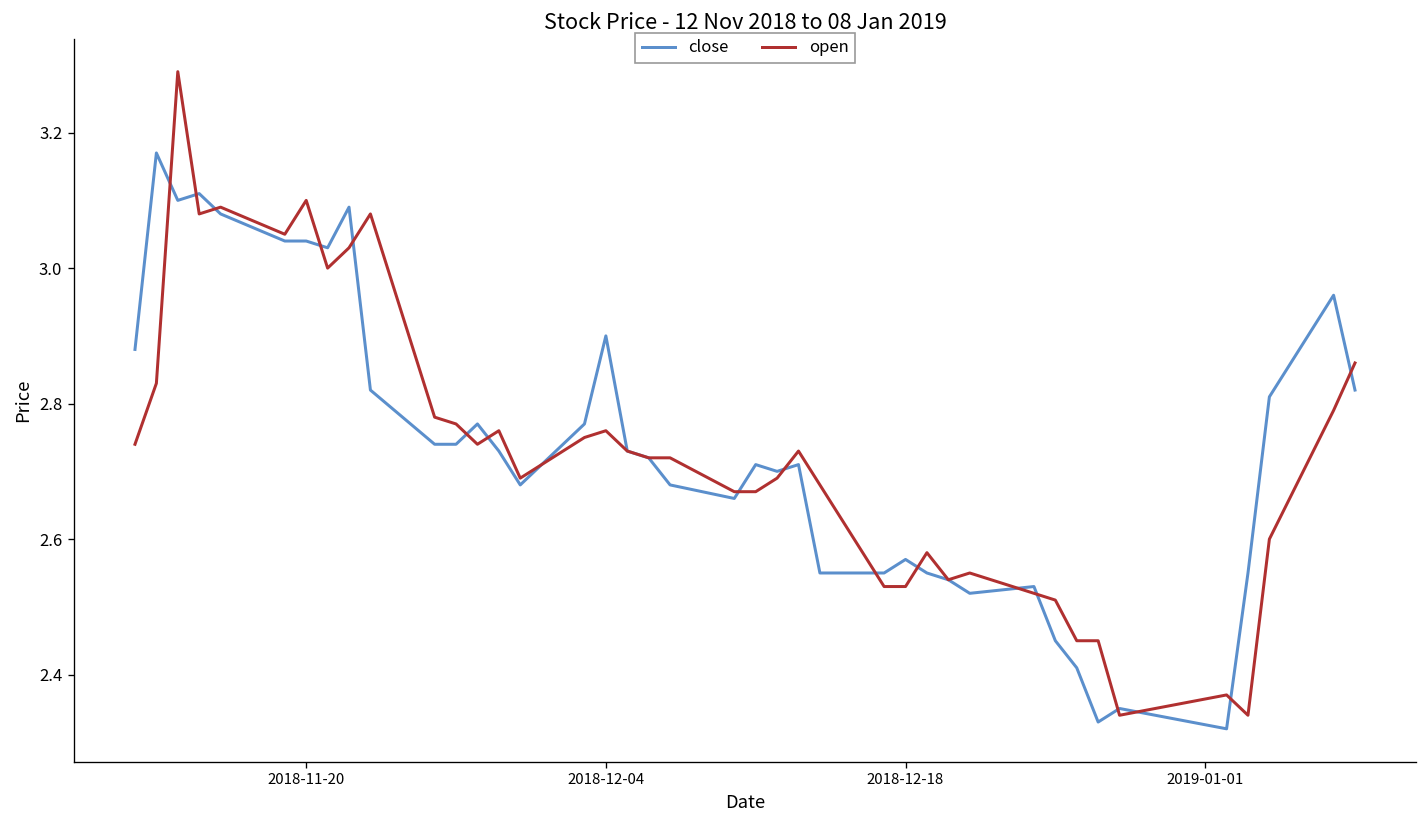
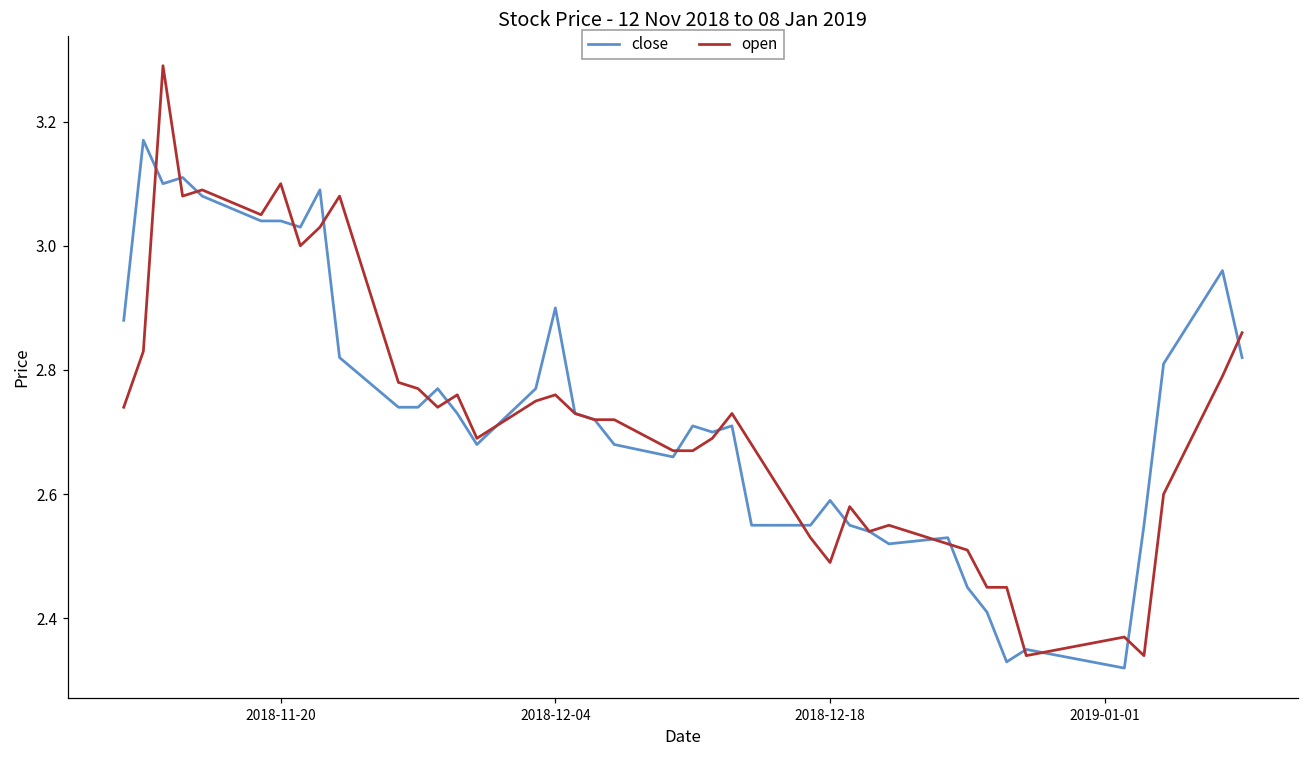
close, 2018-12-18: 2.57 -> 2.59
open, 2018-12-18: 2.53 -> 2.49
